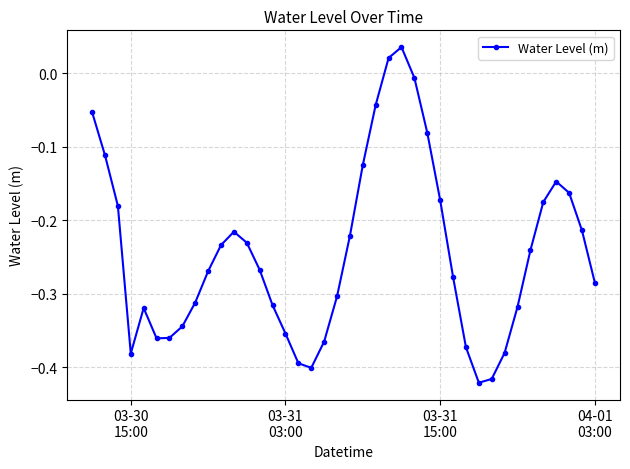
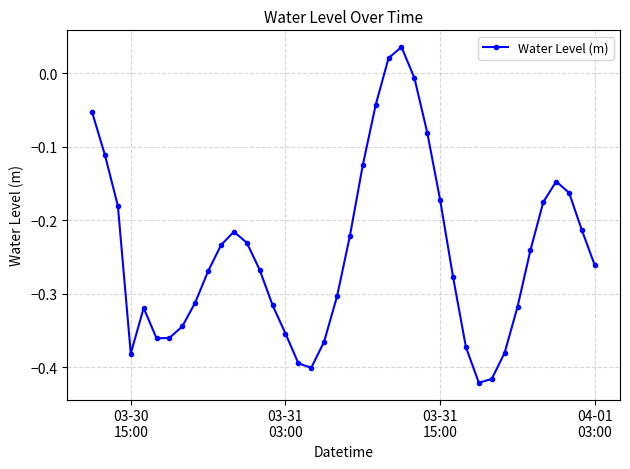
04-01 03:00: -0.29 -> -0.26
